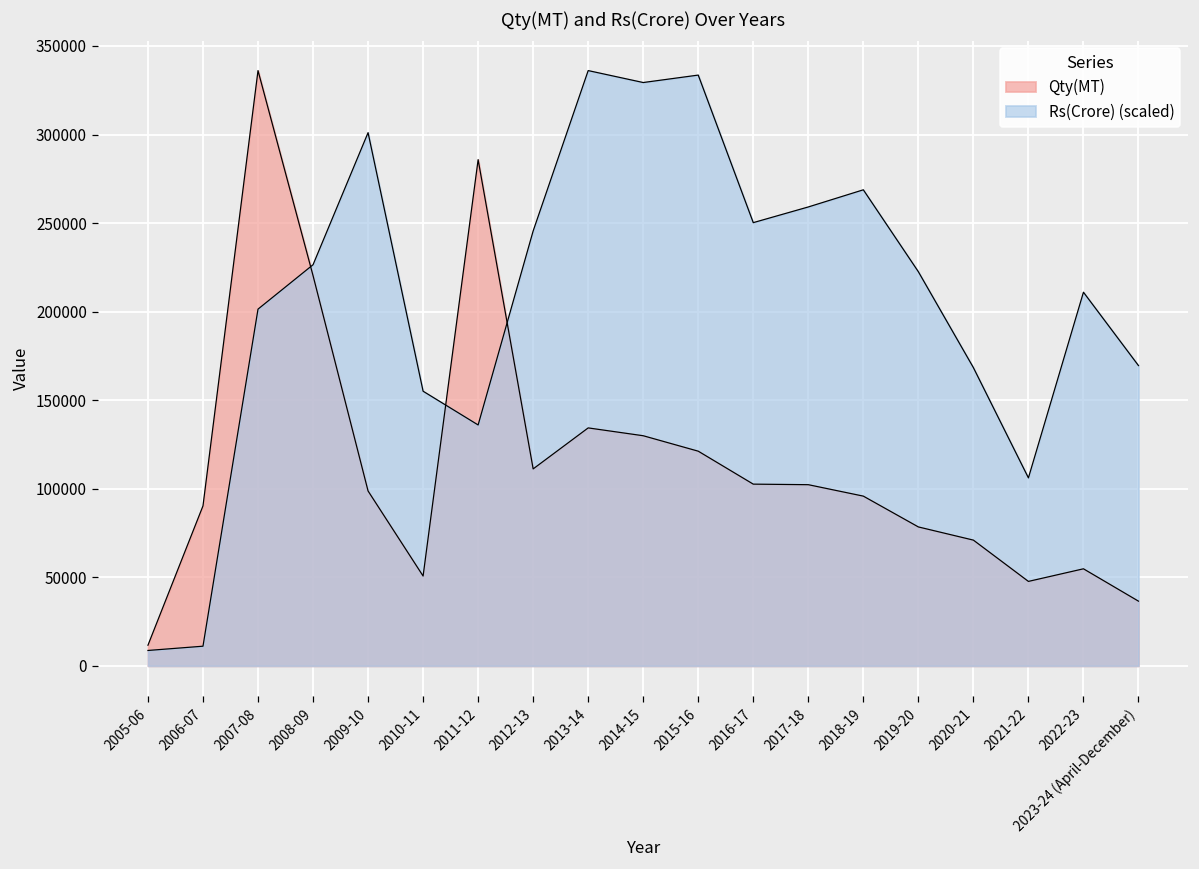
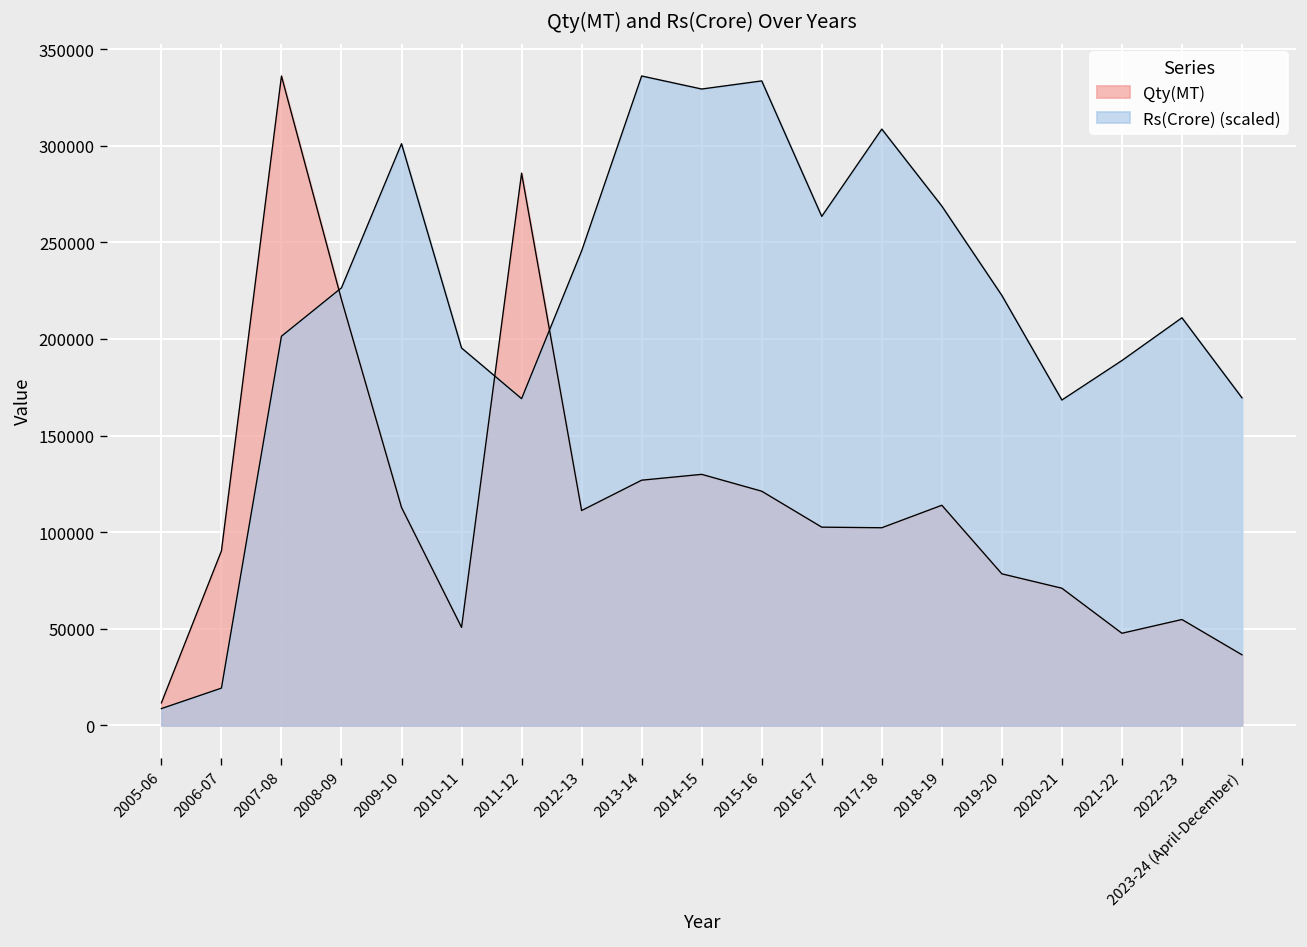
Rs(Crore) (scaled), 2006-07: 11000 -> 19000
Qty(MT), 2009-10: 99000 -> 113000
Rs(Crore) (scaled), 2010-11: 155000 -> 195000
Rs(Crore) (scaled), 2011-12: 136000 -> 169000
Qty(MT), 2013-14: 134000 -> 127000
Rs(Crore) (scaled), 2016-17: 250000 -> 263000
Rs(Crore) (scaled), 2017-18: 259000 -> 309000
Qty(MT), 2018-19: 96000 -> 114000
Rs(Crore) (scaled), 2021-22: 106000 -> 189000
